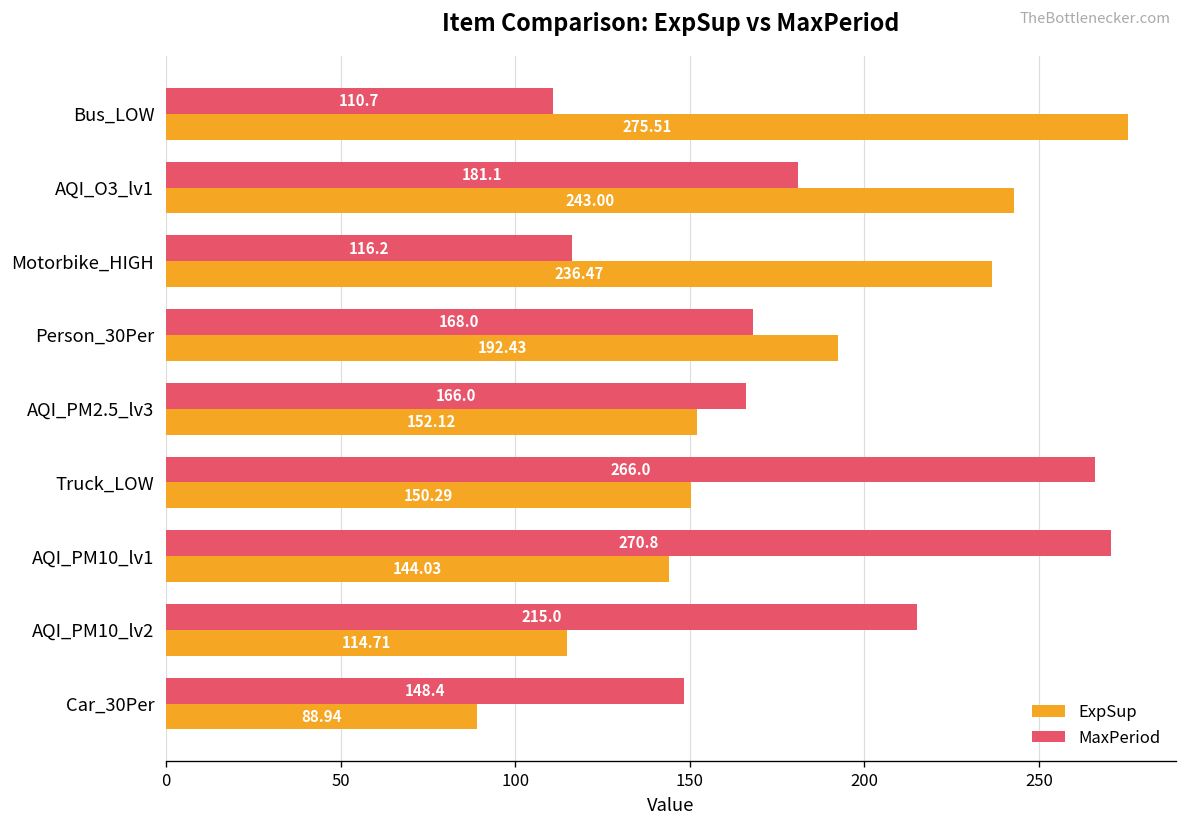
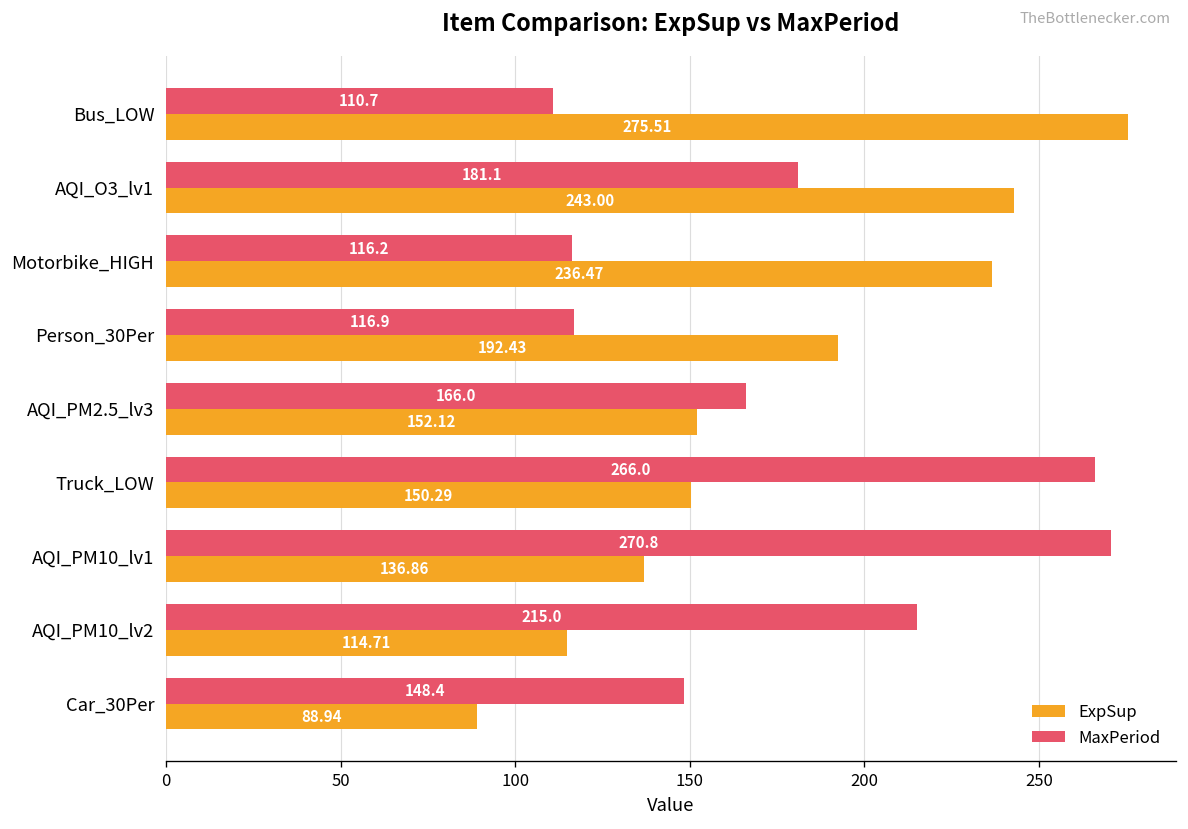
MaxPeriod, Person_30Per: 168.0 -> 116.9
ExpSup, AQI_PM10_lv1: 144.03 -> 136.86
